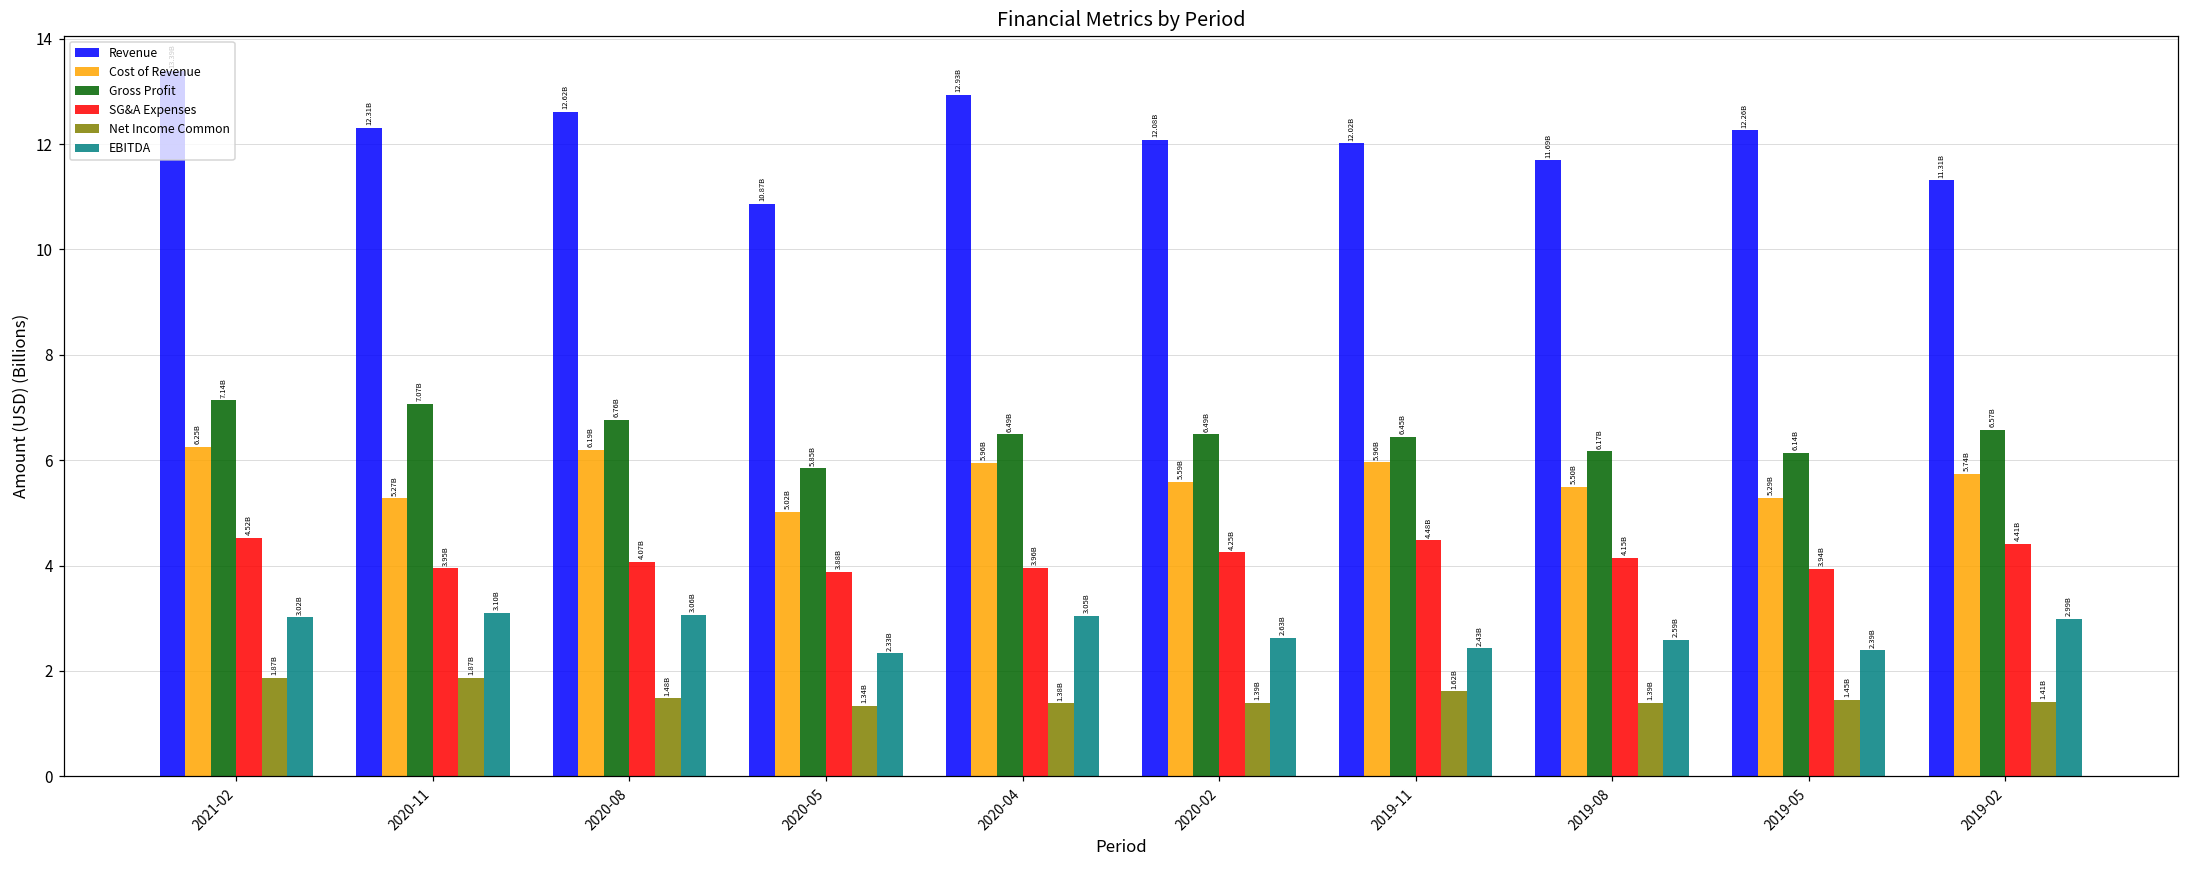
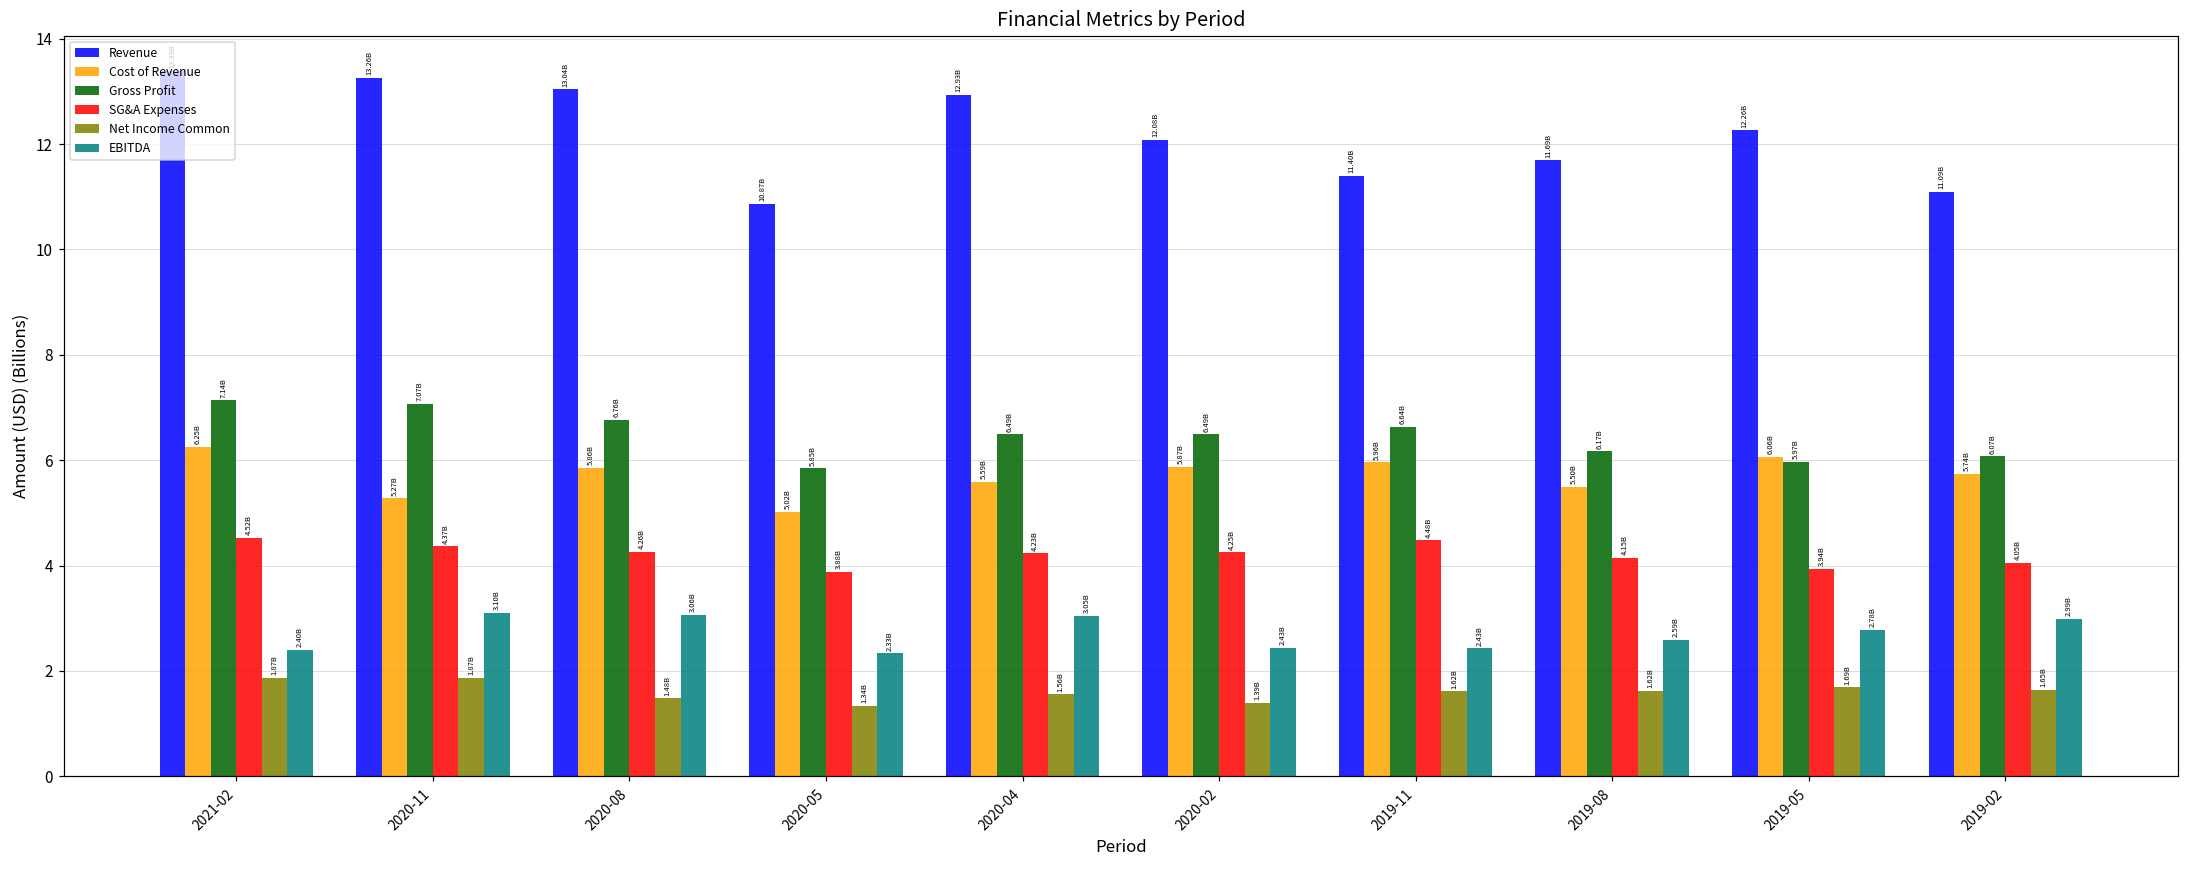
EBITDA, 2021-02: 3.02B -> 2.40B
Revenue, 2020-11: 12.31B -> 13.26B
SG&A Expenses, 2020-11: 3.95B -> 4.37B
Revenue, 2020-08: 12.62B -> 13.04B
Cost of Revenue, 2020-08: 6.19B -> 5.86B
SG&A Expenses, 2020-08: 4.07B -> 4.26B
Cost of Revenue, 2020-04: 5.96B -> 5.59B
SG&A Expenses, 2020-04: 3.96B -> 4.23B
Net Income Common, 2020-04: 1.38B -> 1.56B
Cost of Revenue, 2020-02: 5.59B -> 5.87B
EBITDA, 2020-02: 2.63B -> 2.43B
Revenue, 2019-11: 12.02B -> 11.40B
Gross Profit, 2019-11: 6.45B -> 6.64B
Net Income Common, 2019-08: 1.39B -> 1.62B
Cost of Revenue, 2019-05: 5.29B -> 6.06B
Gross Profit, 2019-05: 6.14B -> 5.97B
Net Income Common, 2019-05: 1.45B -> 1.69B
EBITDA, 2019-05: 2.39B -> 2.78B
Revenue, 2019-02: 11.31B -> 11.09B
Gross Profit, 2019-02: 6.57B -> 6.07B
SG&A Expenses, 2019-02: 4.41B -> 4.05B
Net Income Common, 2019-02: 1.41B -> 1.65B
